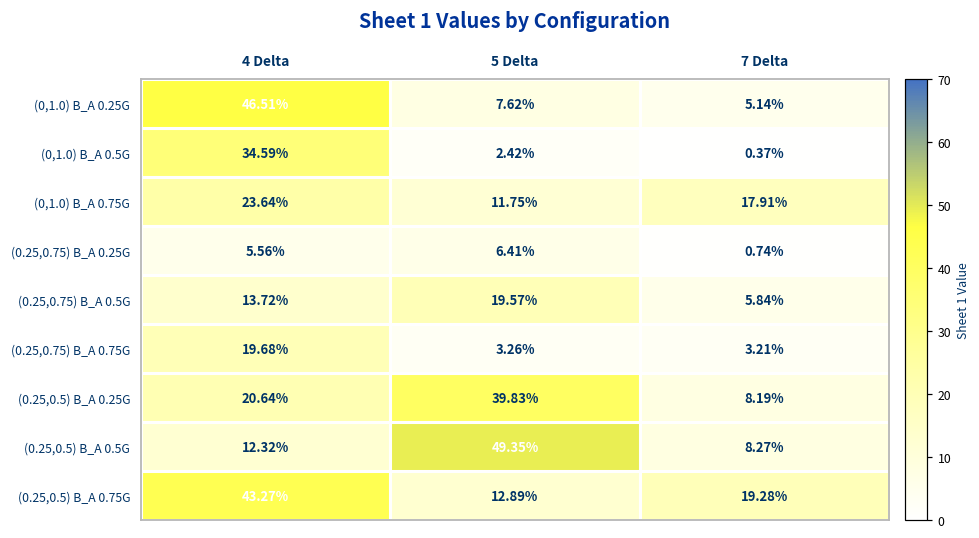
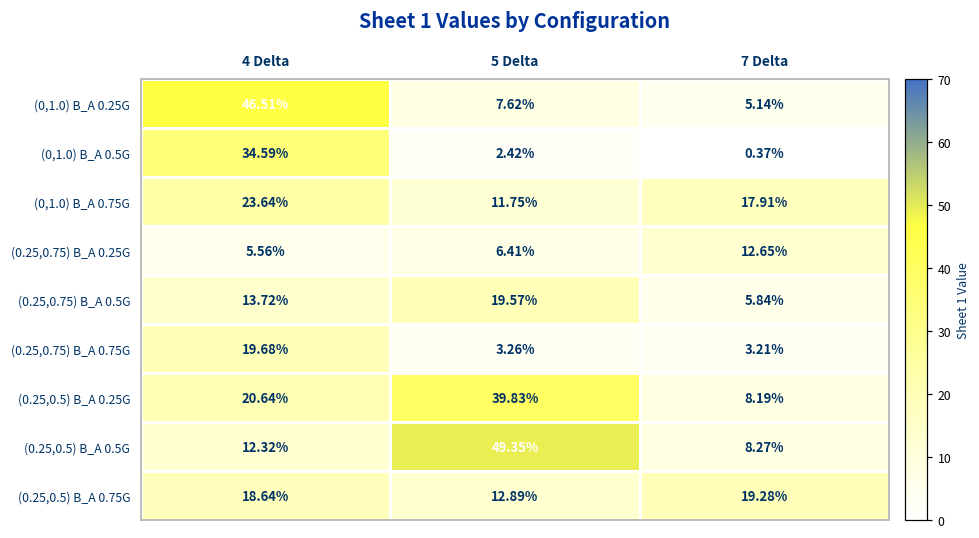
(0.25,0.75) B_A 0.25G, 7 Delta: 0.74% -> 12.65%
(0.25,0.5) B_A 0.75G, 4 Delta: 43.27% -> 18.64%
